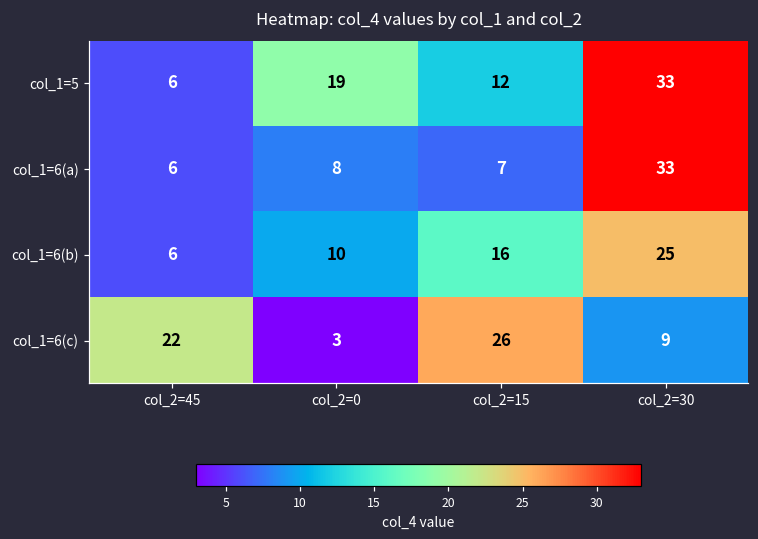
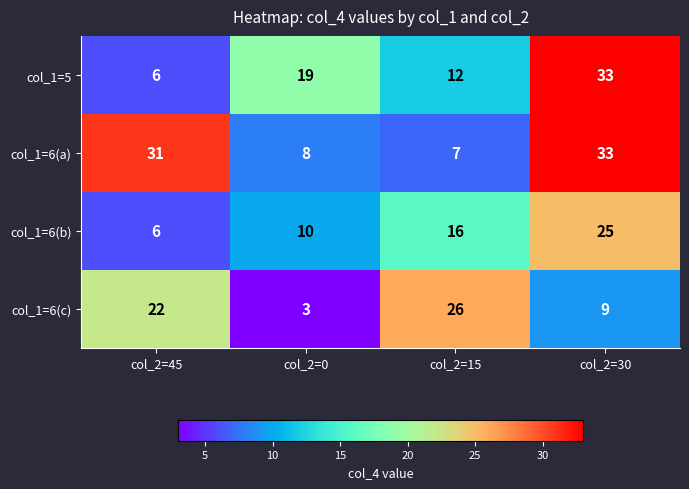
col_1=6(a), col_2=45: 6 -> 31
